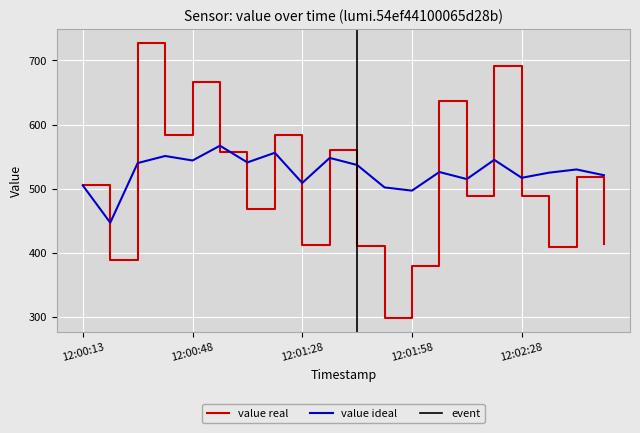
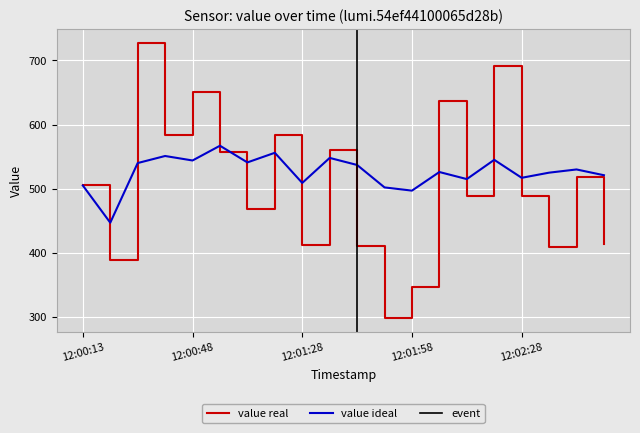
value real, 12:00:48: 670 -> 650
value real, 12:01:58: 380 -> 350
